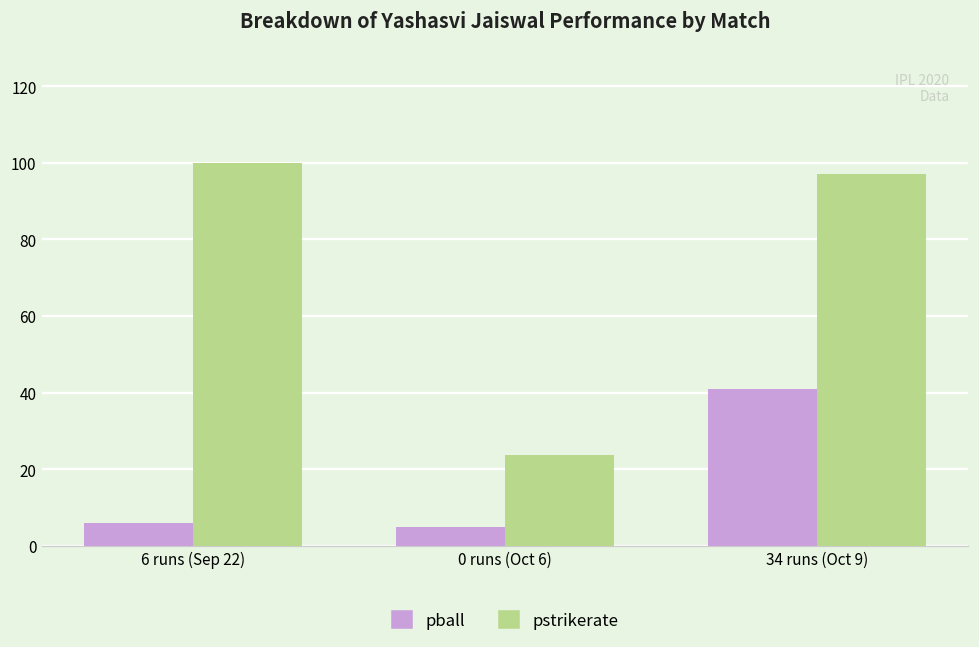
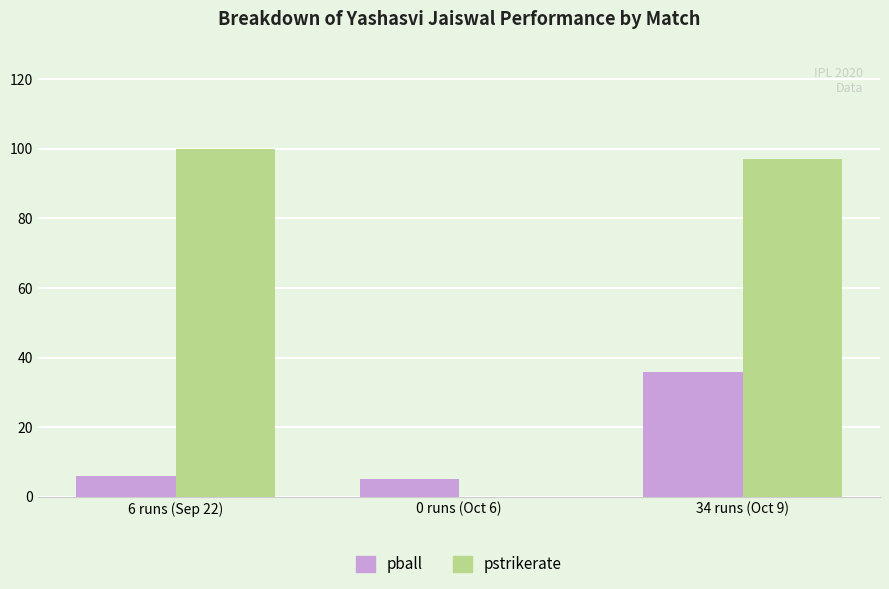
pstrikerate, 0 runs (Oct 6): 24 -> 0
pball, 34 runs (Oct 9): 41 -> 36
